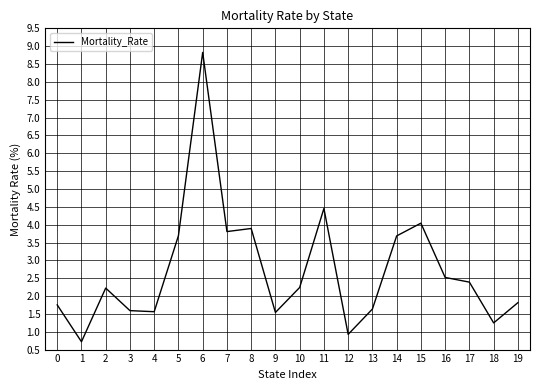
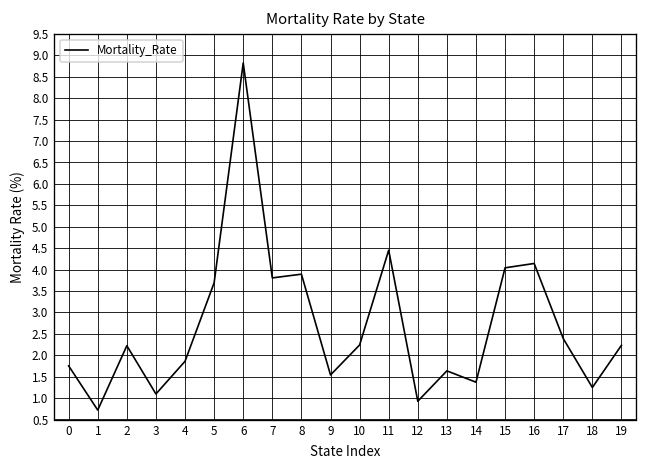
3: 1.6 -> 1.1
4: 1.6 -> 1.9
14: 3.7 -> 1.4
16: 2.5 -> 4.1
19: 1.8 -> 2.2
